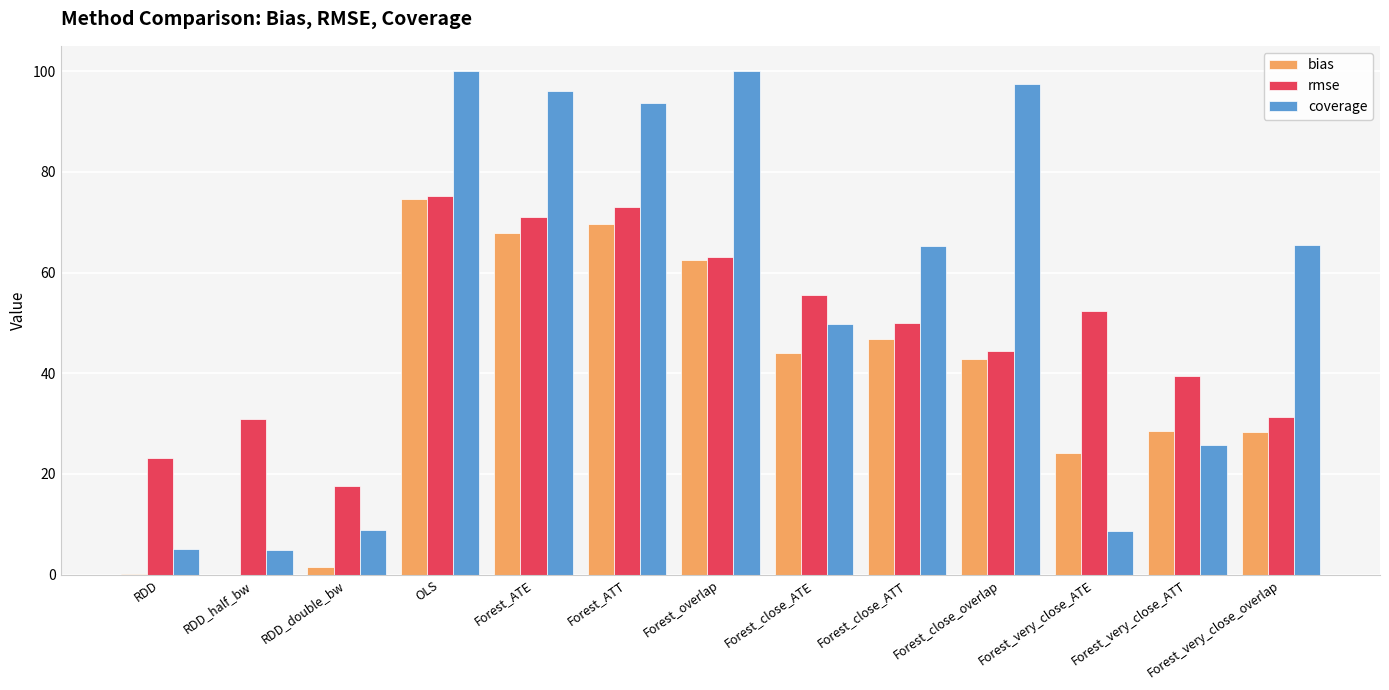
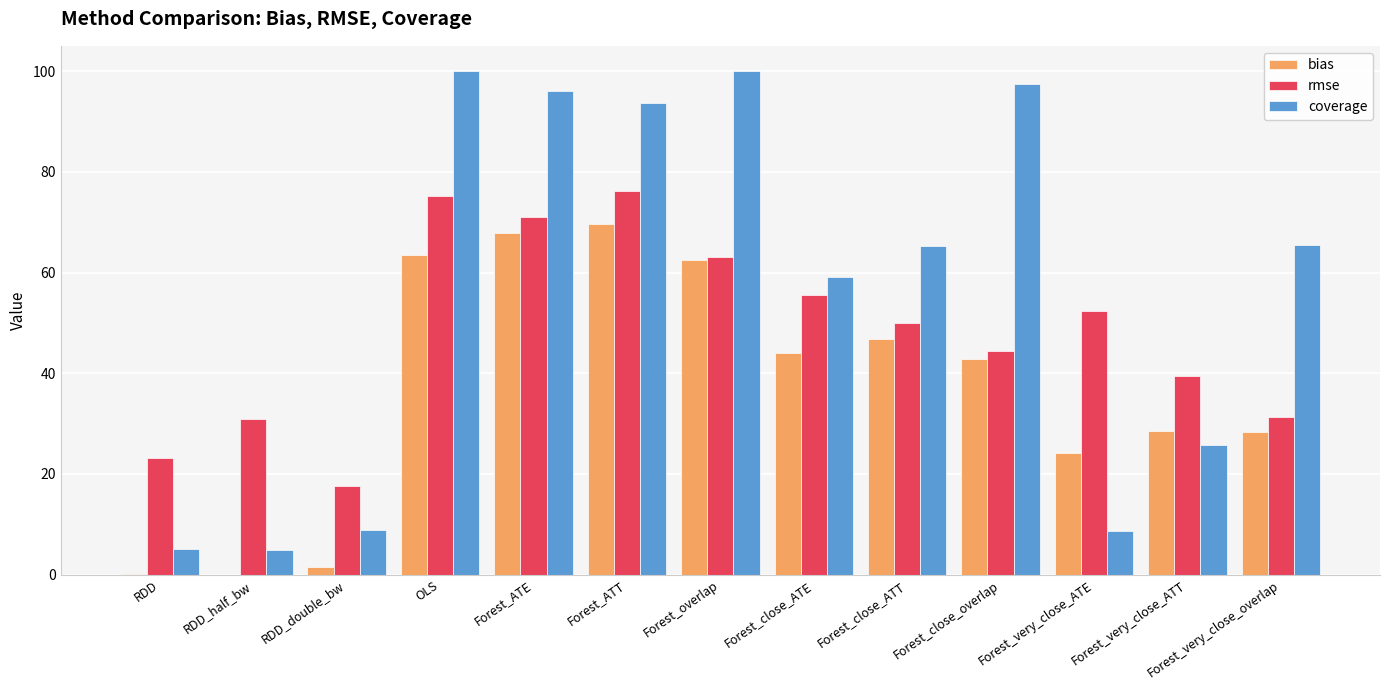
bias, OLS: 75 -> 63
rmse, Forest_ATT: 73 -> 76
coverage, Forest_close_ATE: 50 -> 59
